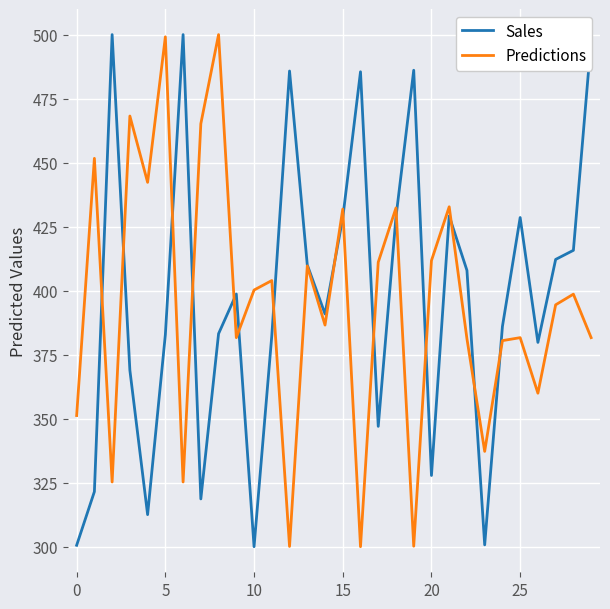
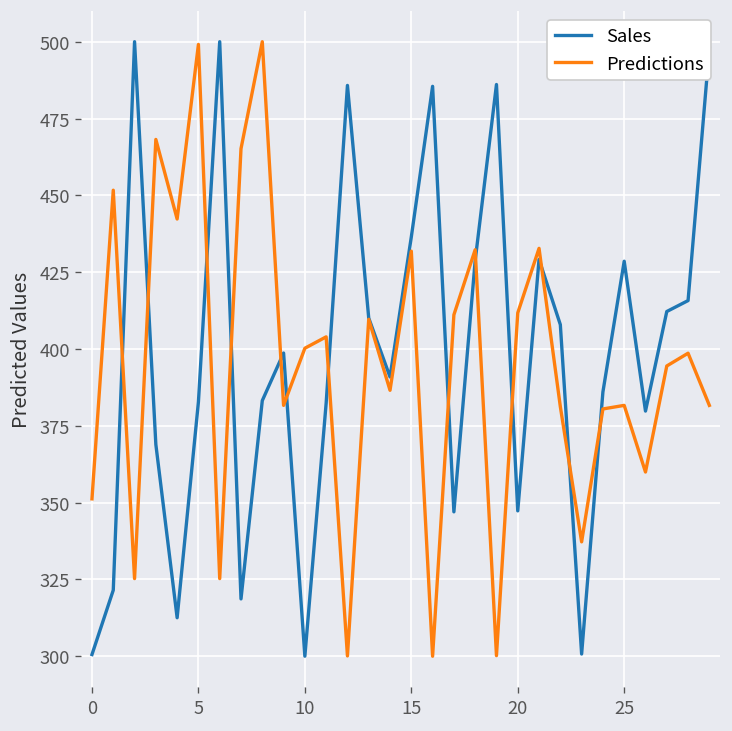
Sales, 15: 428 -> 436
Sales, 20: 328 -> 347
